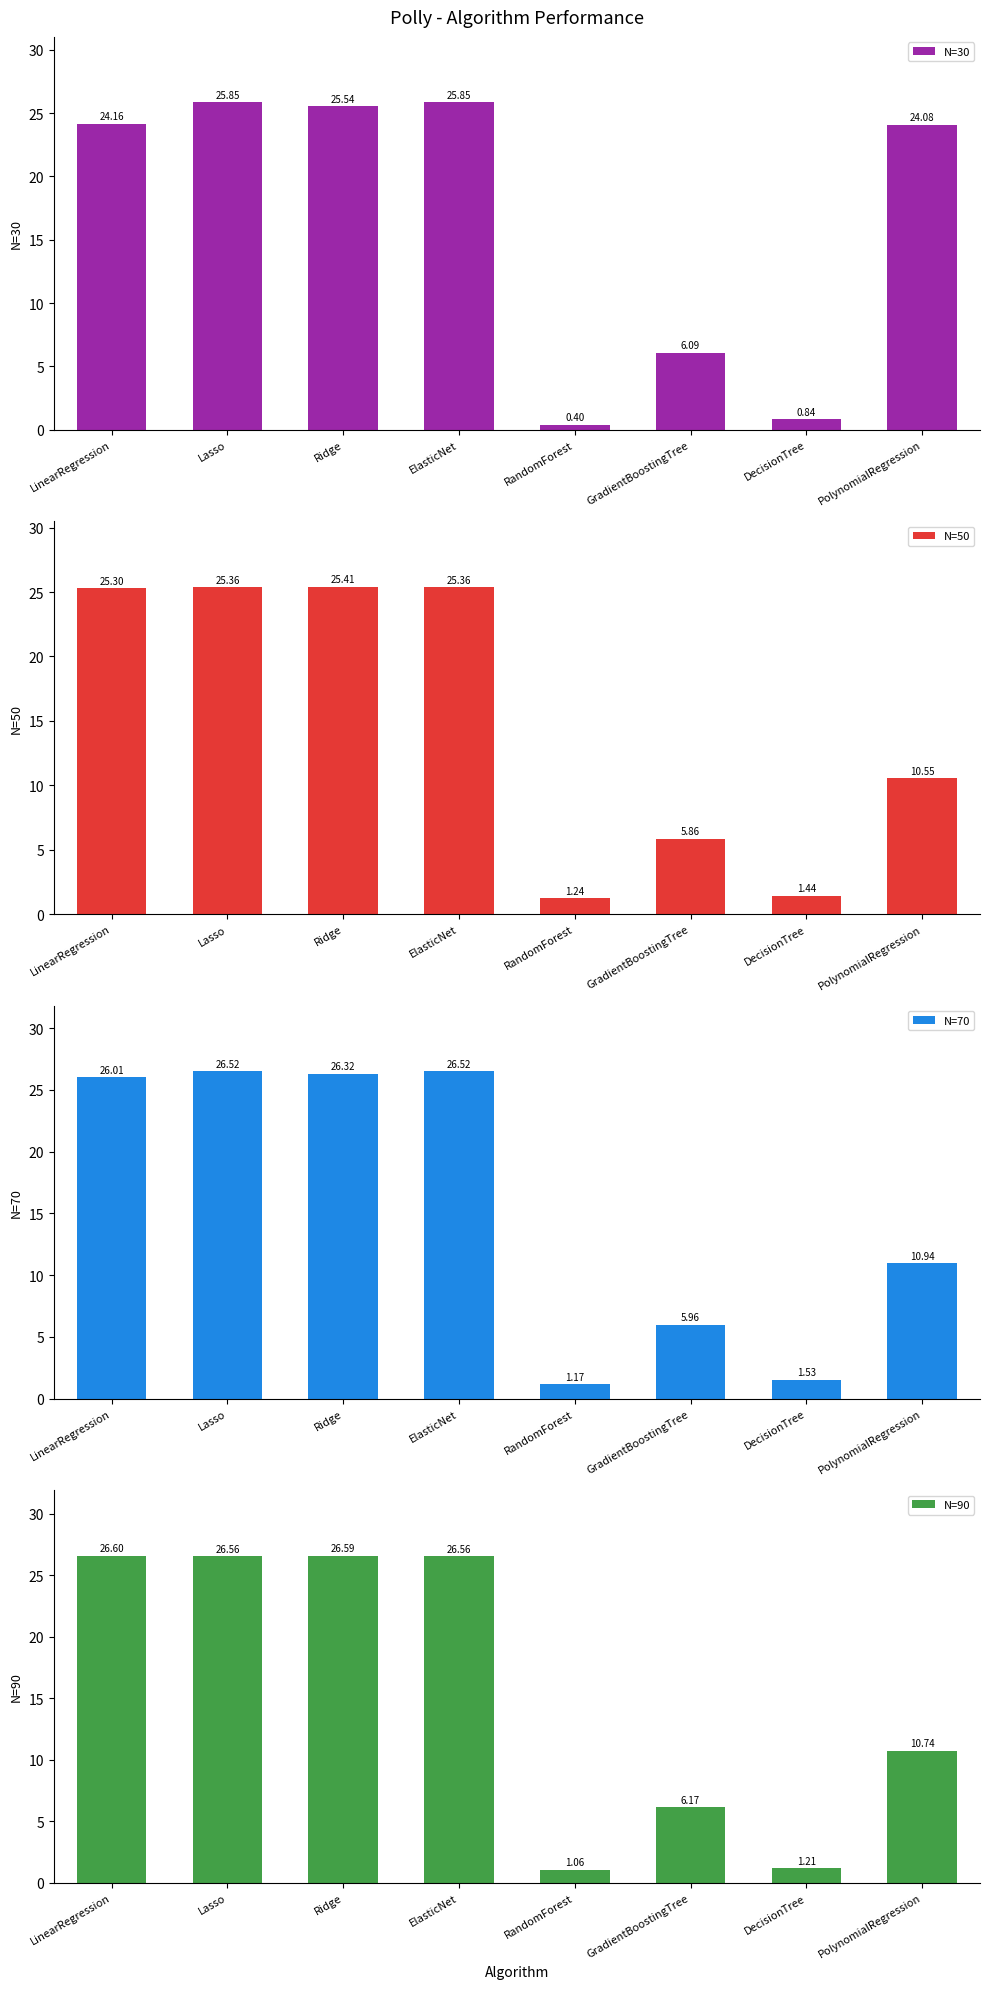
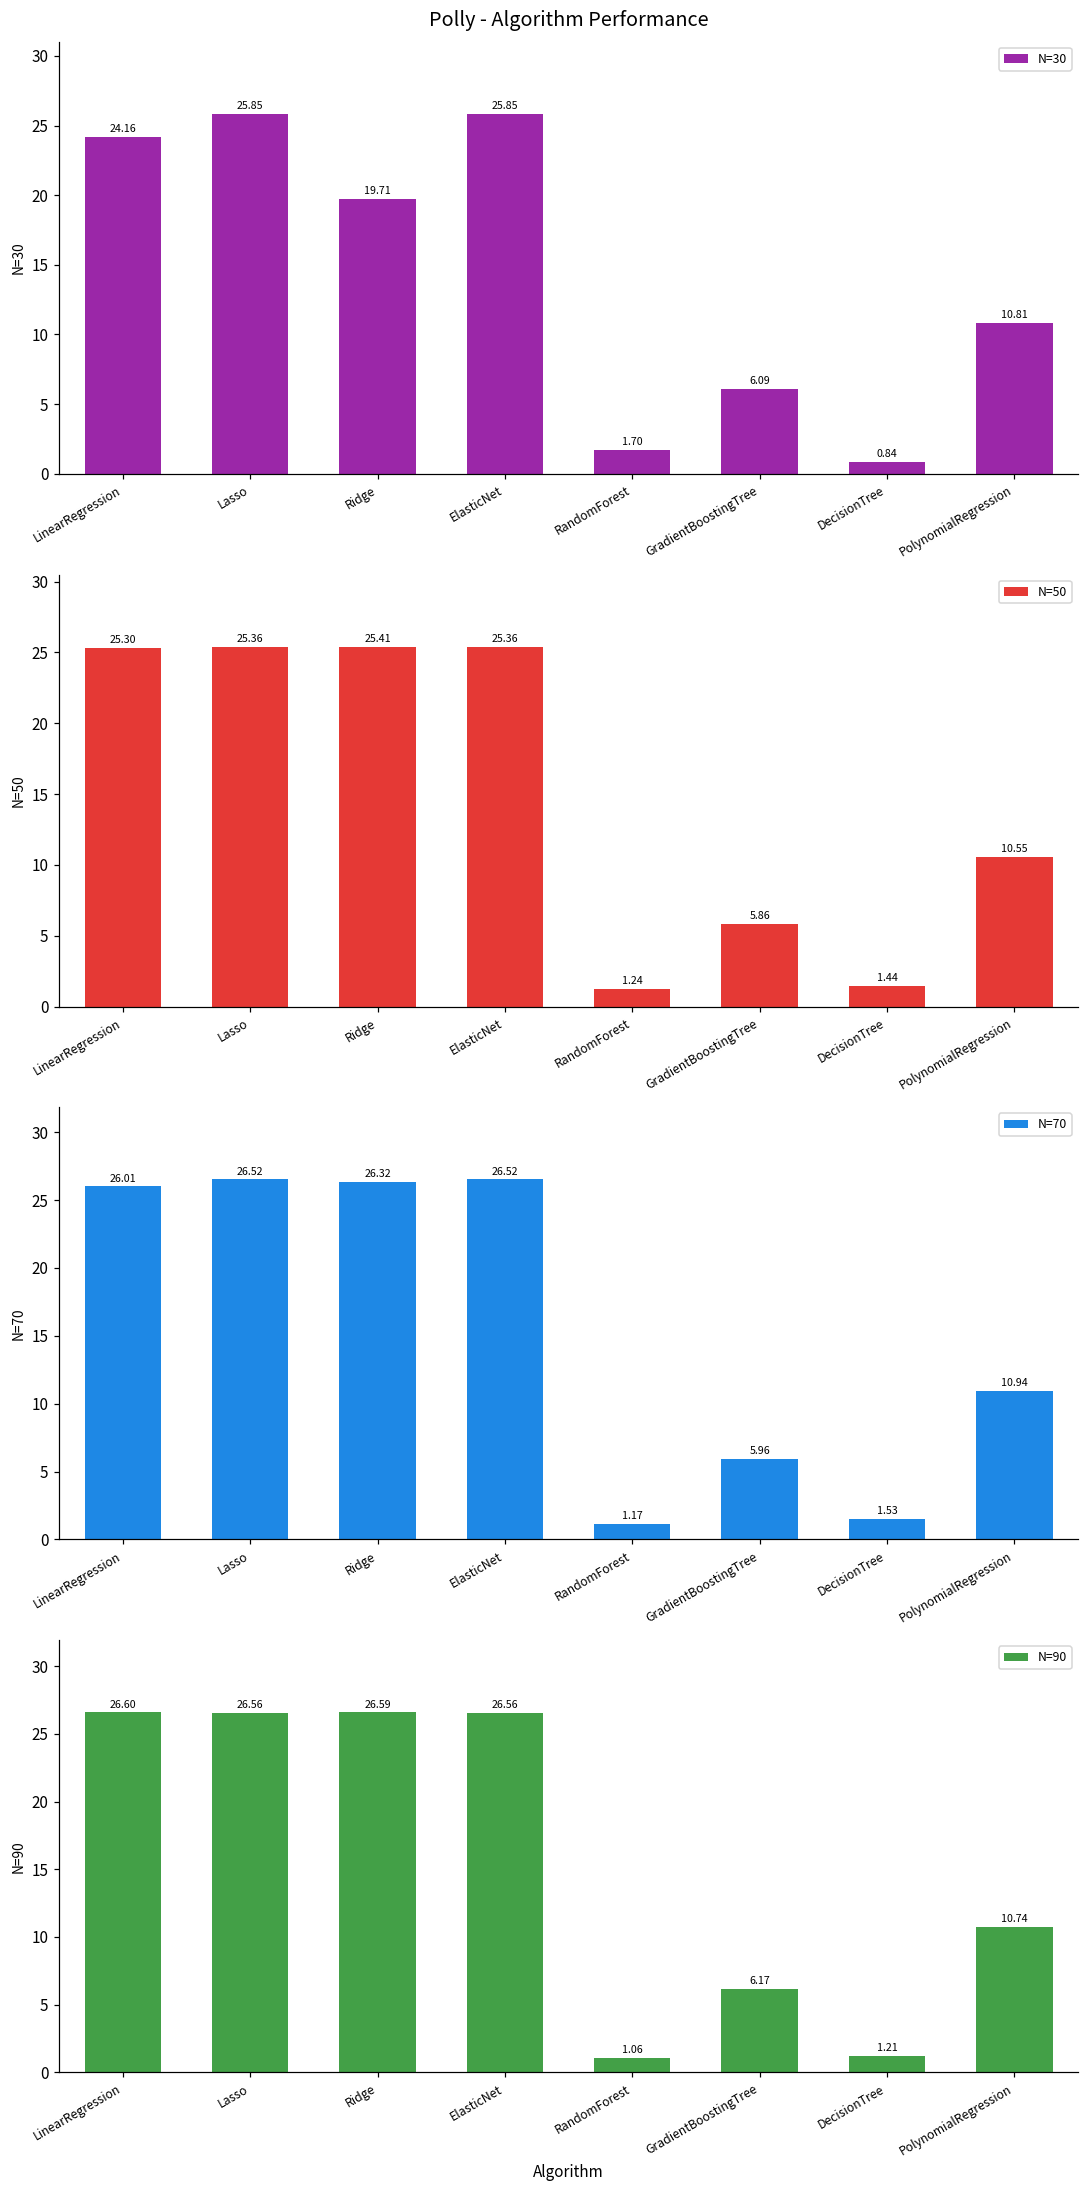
Polly - Algorithm Performance, Ridge: 25.54 -> 19.71
Polly - Algorithm Performance, RandomForest: 0.40 -> 1.70
Polly - Algorithm Performance, PolynomialRegression: 24.08 -> 10.81
